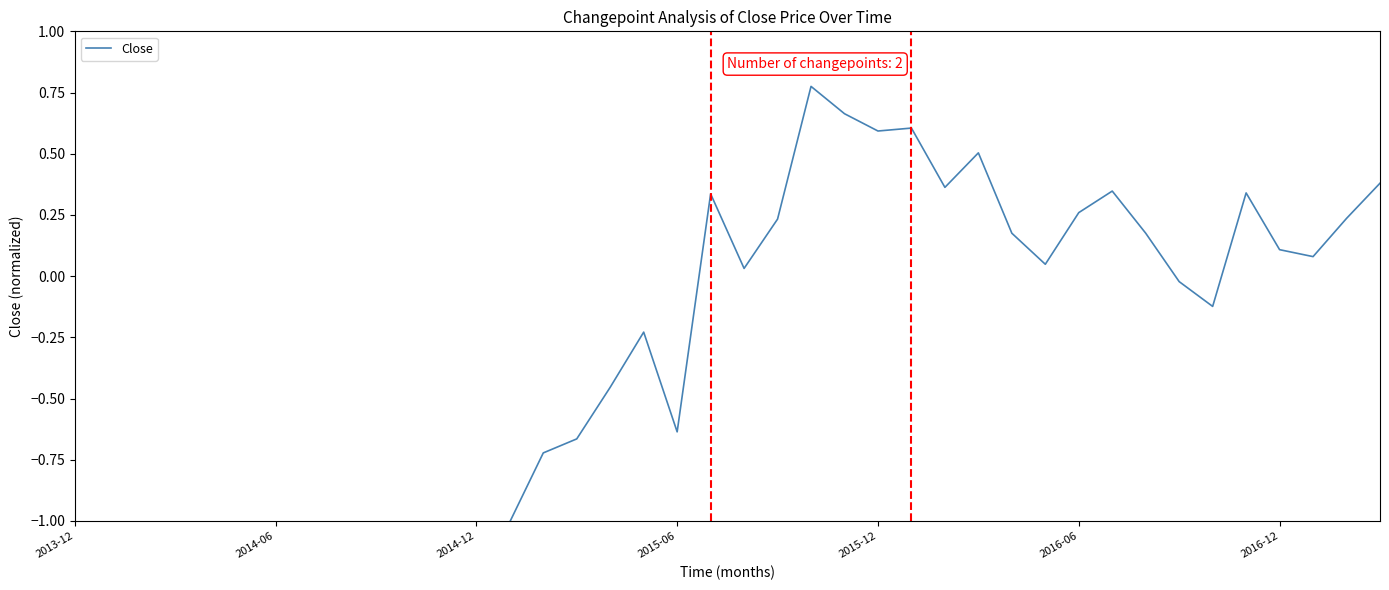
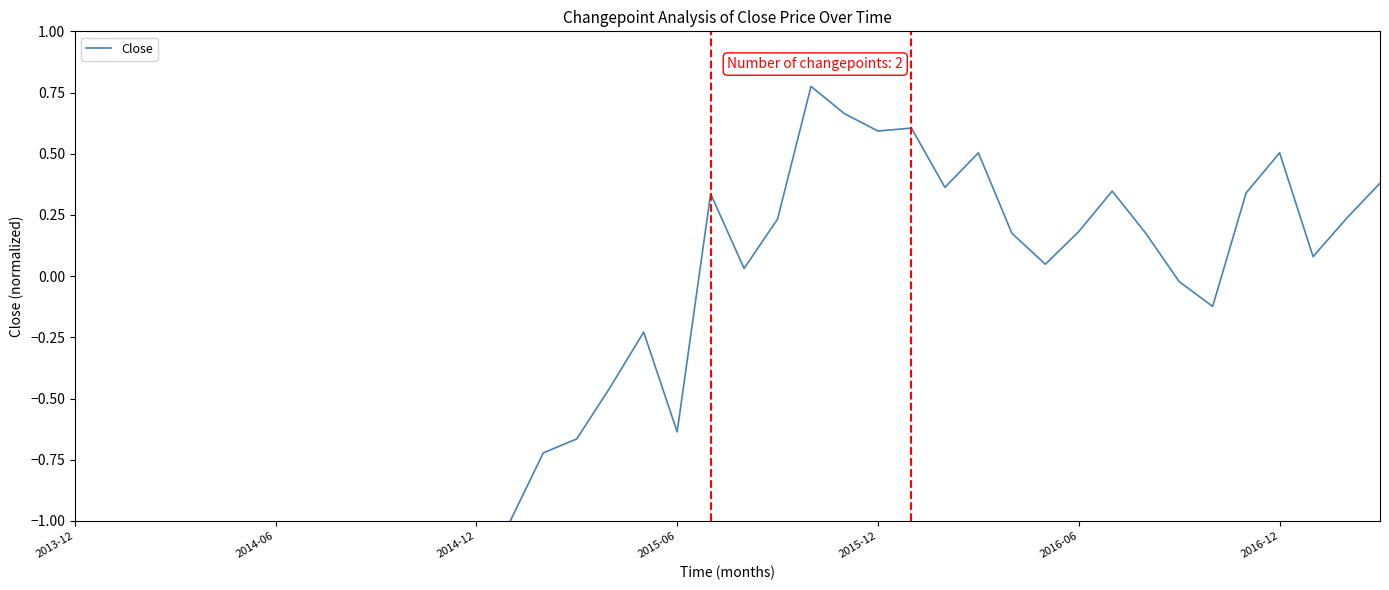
2016-06: 0.26 -> 0.18
2016-12: 0.11 -> 0.50
